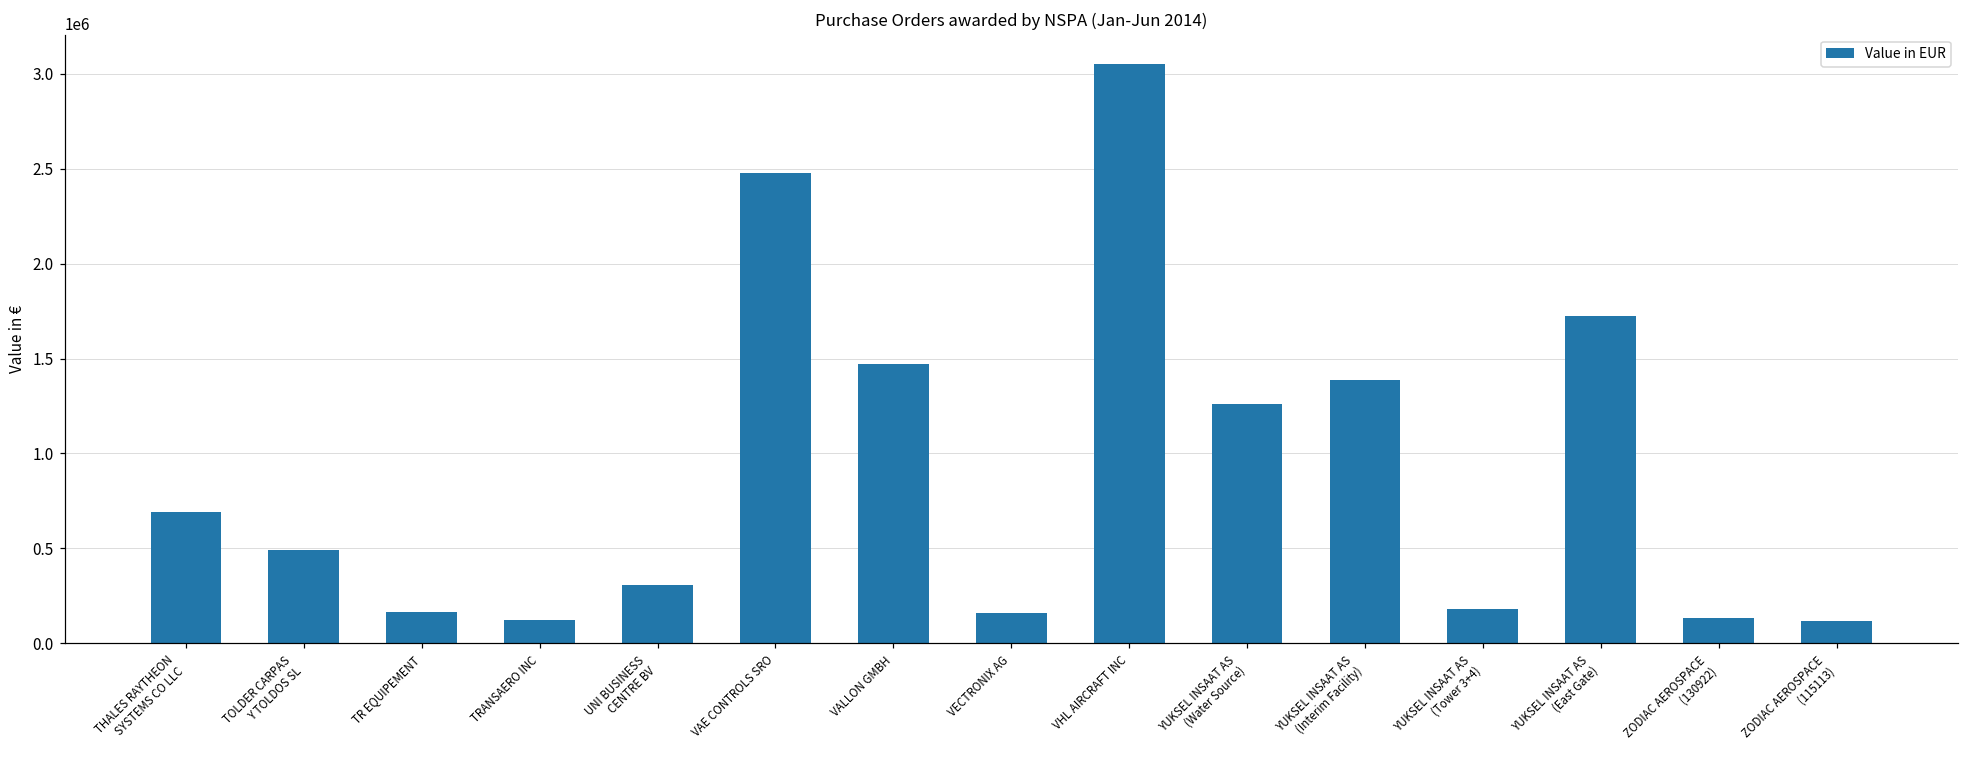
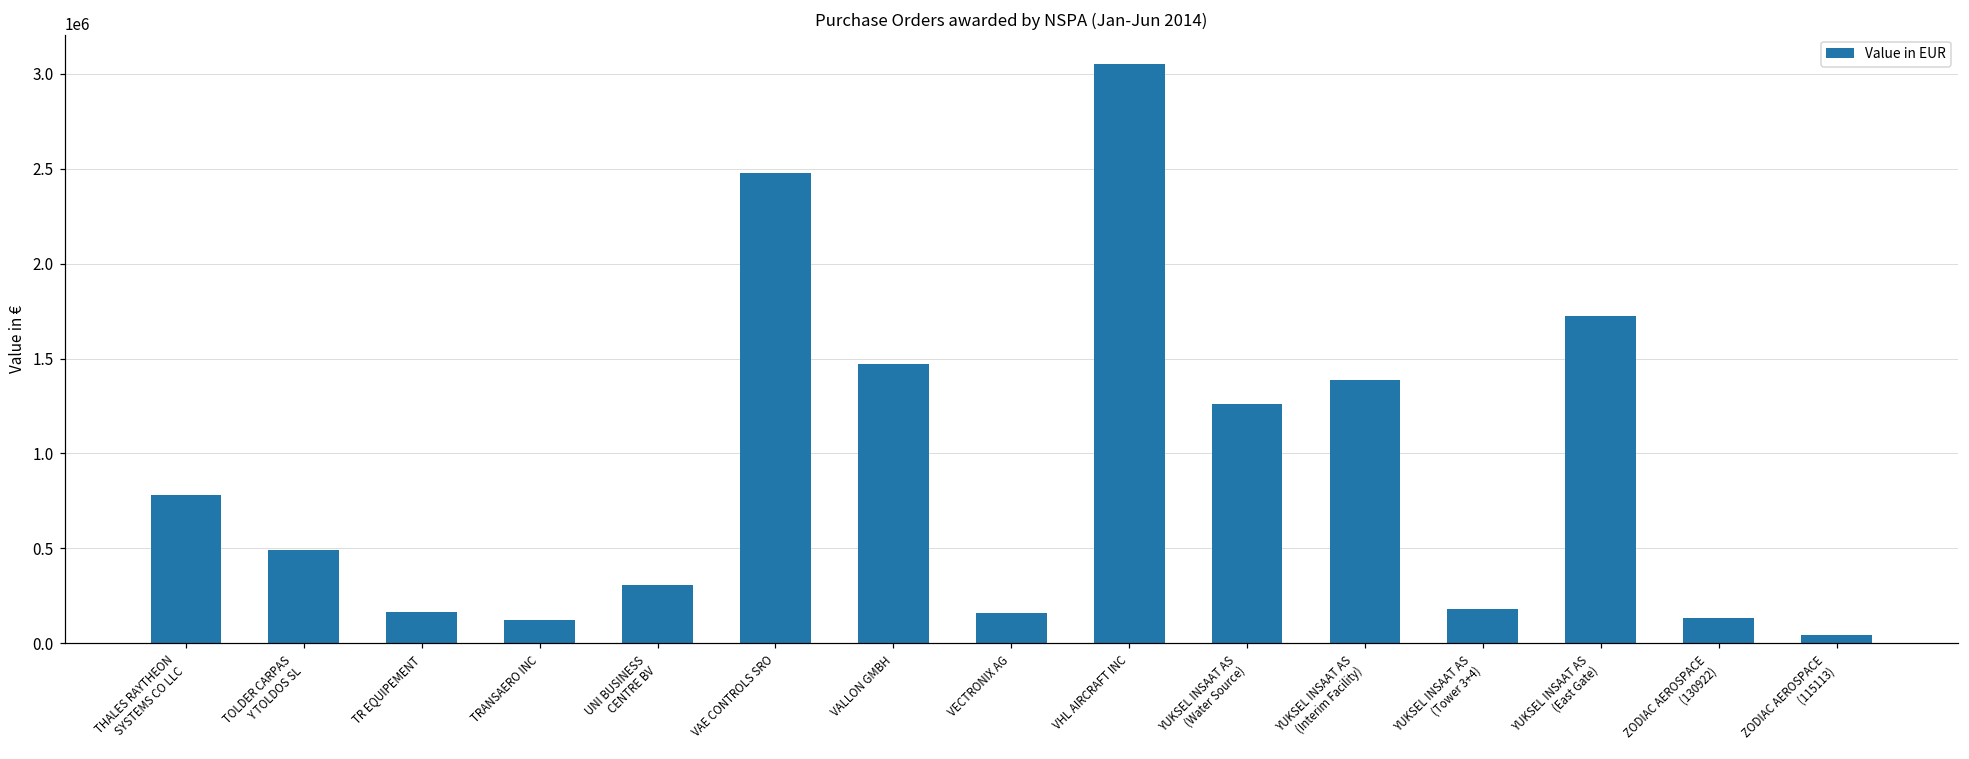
THALES RAYTHEON SYSTEMS CO LLC: 690000 -> 780000
ZODIAC AEROSPACE (115113): 120000 -> 40000
